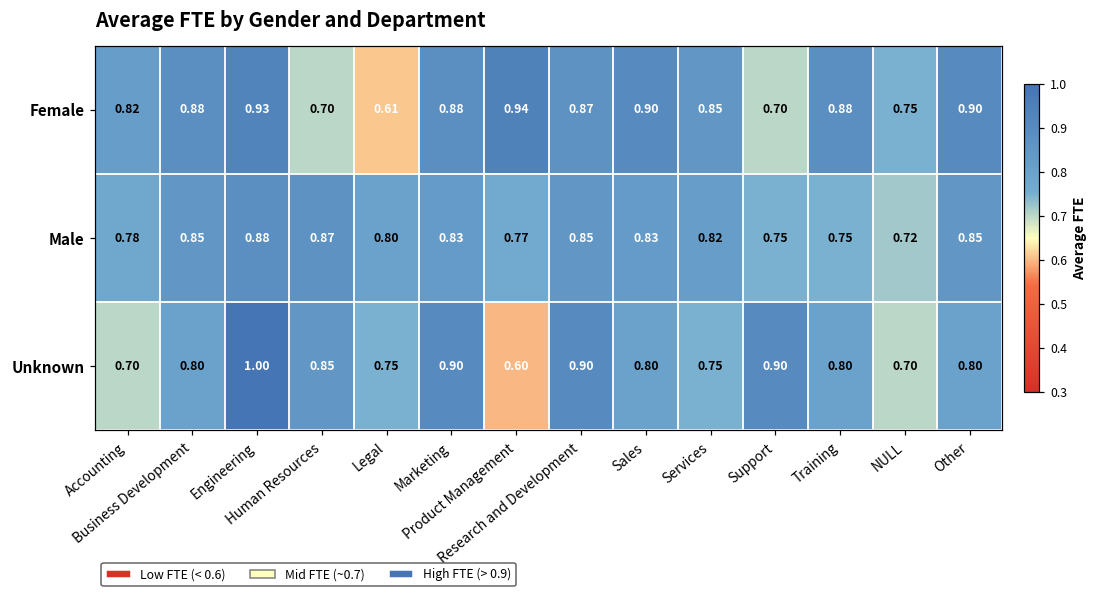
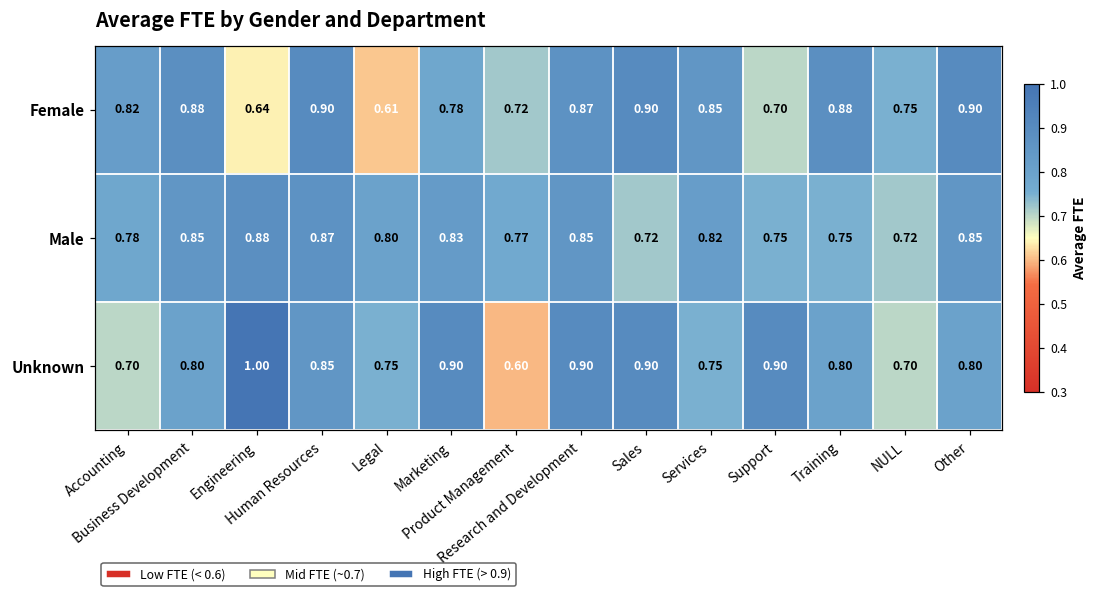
Female, Engineering: 0.93 -> 0.64
Female, Human Resources: 0.70 -> 0.90
Female, Marketing: 0.88 -> 0.78
Female, Product Management: 0.94 -> 0.72
Male, Sales: 0.83 -> 0.72
Unknown, Sales: 0.80 -> 0.90
